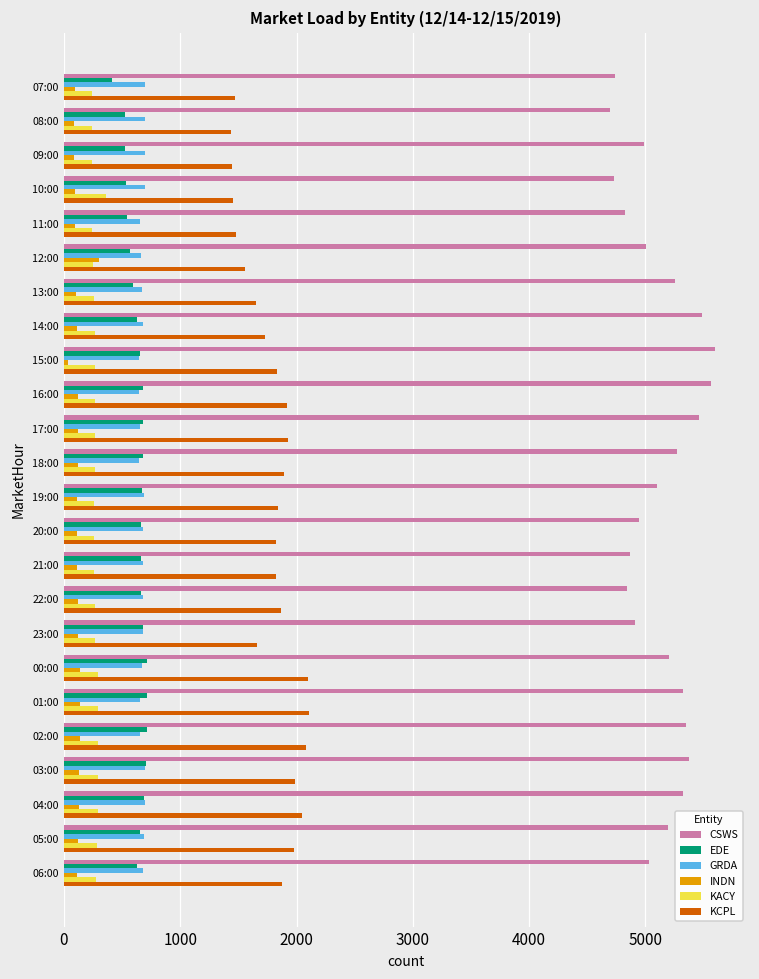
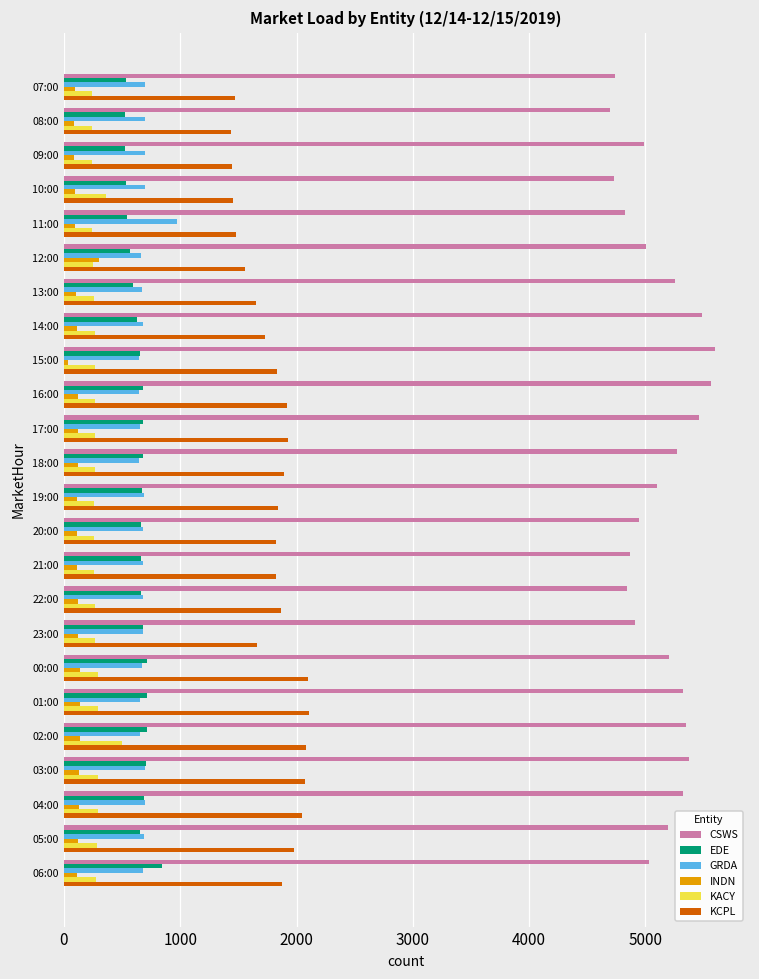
EDE, 07:00: 410 -> 540
GRDA, 11:00: 650 -> 970
KACY, 02:00: 290 -> 500
KCPL, 03:00: 1990 -> 2080
EDE, 06:00: 630 -> 840
